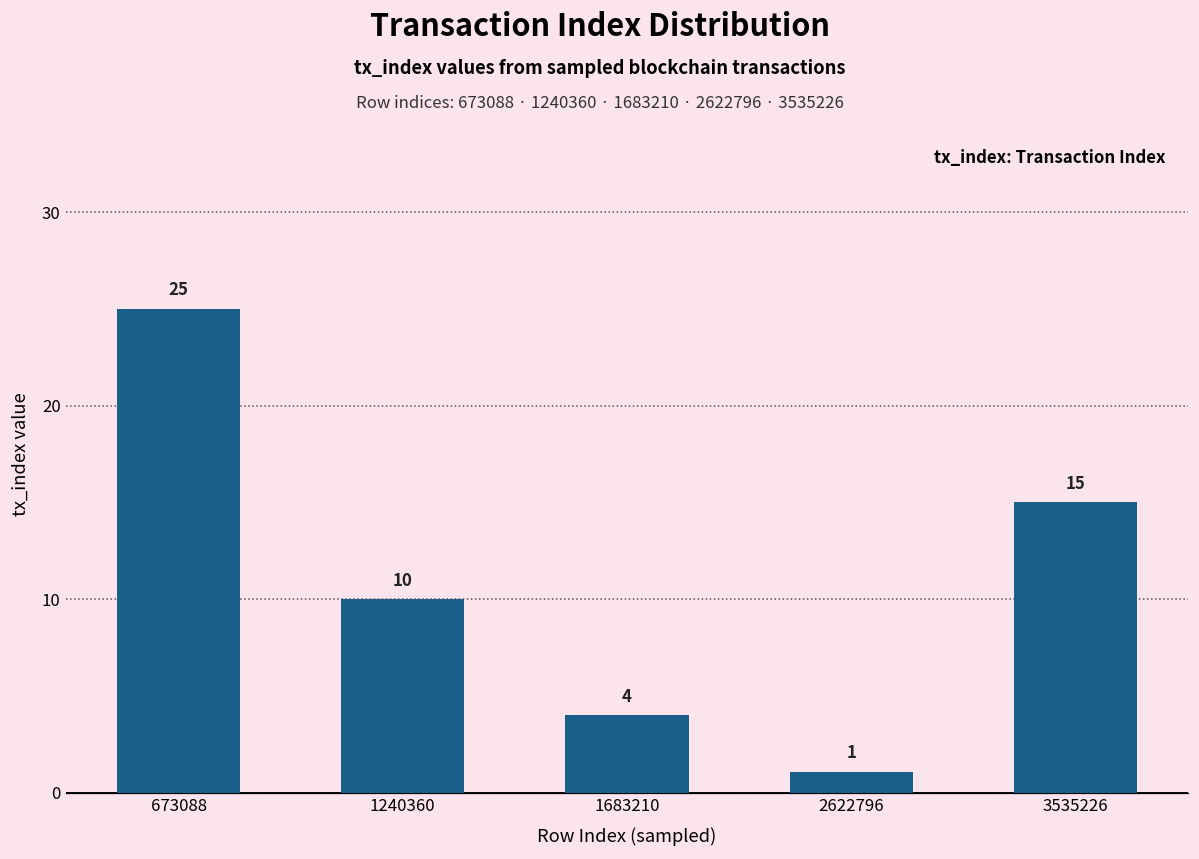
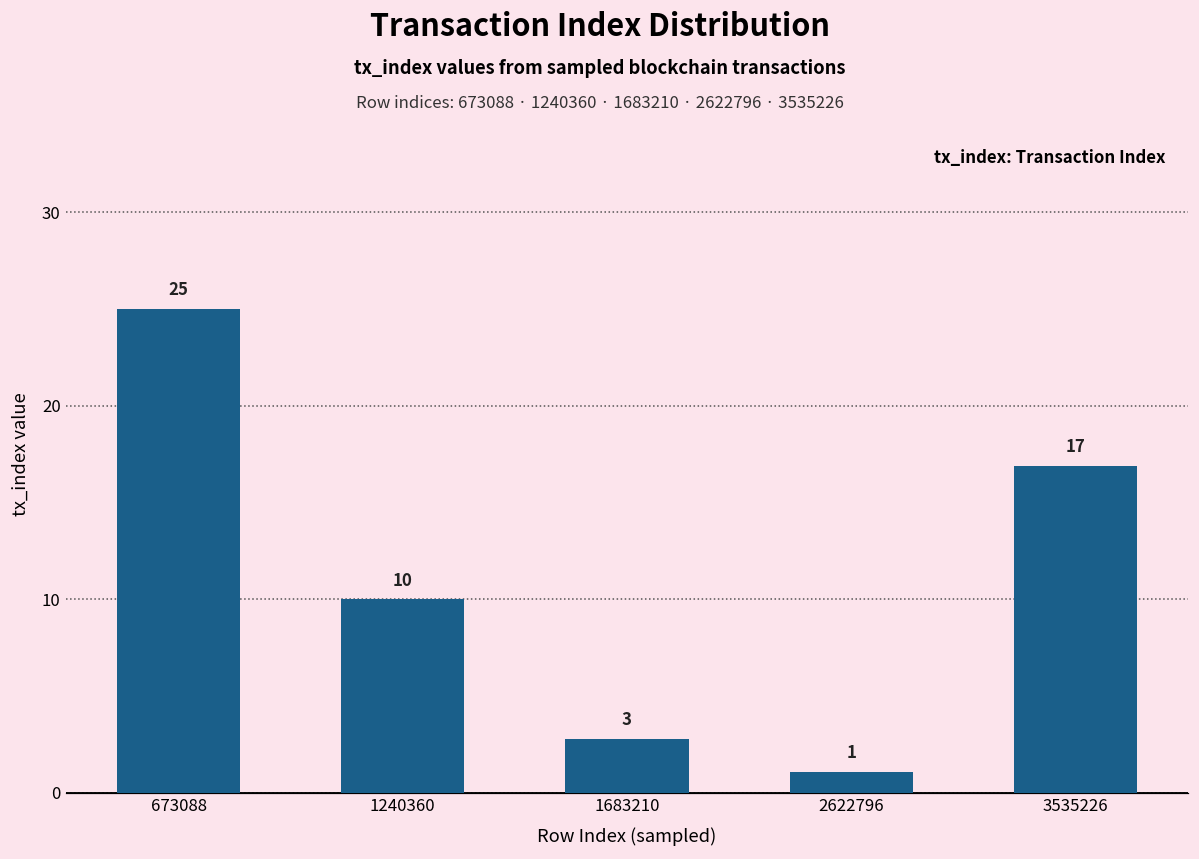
1683210: 4 -> 3
3535226: 15 -> 17
